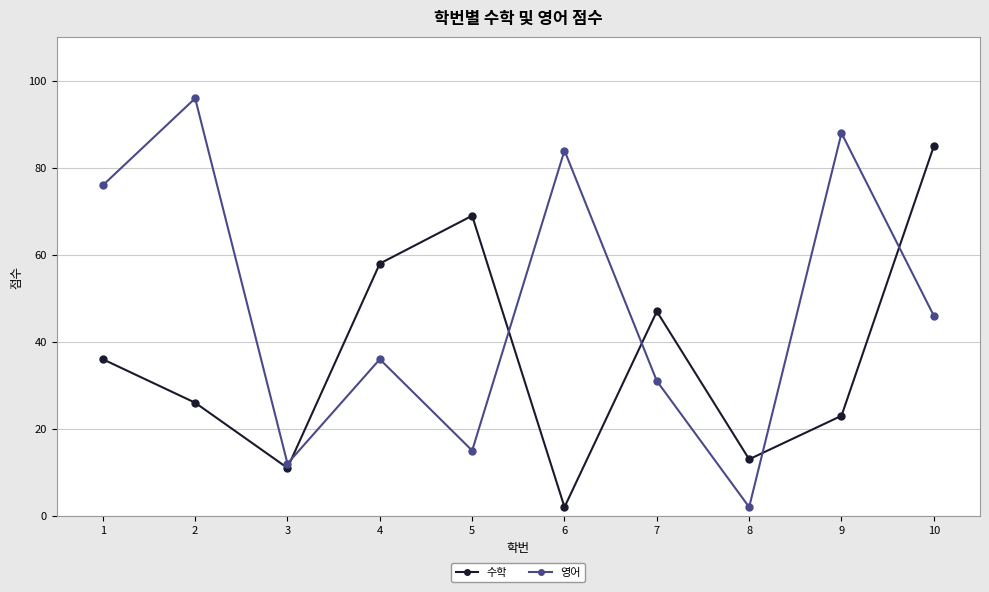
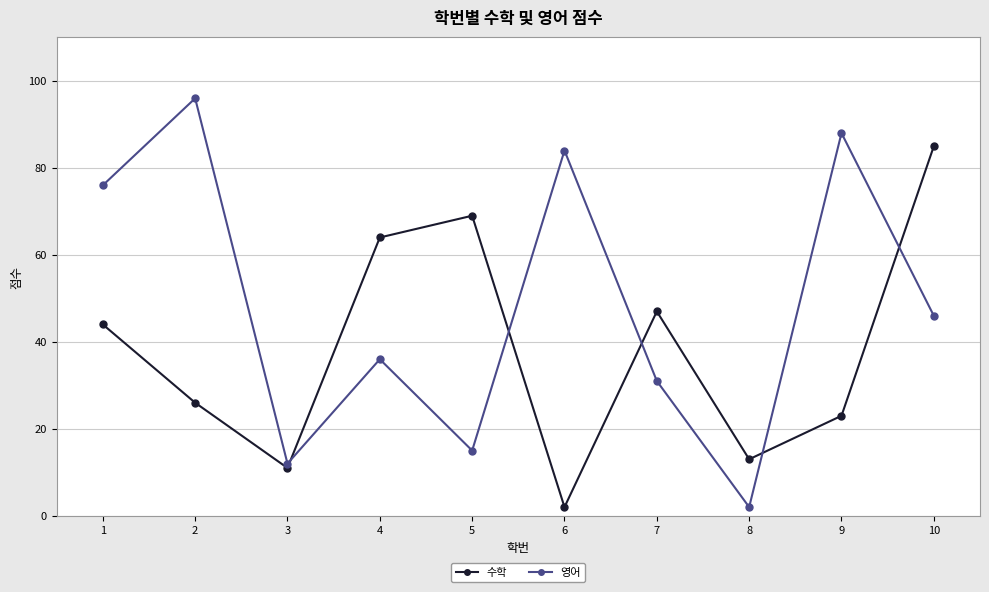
수학, 1: 36 -> 44
수학, 4: 58 -> 64
